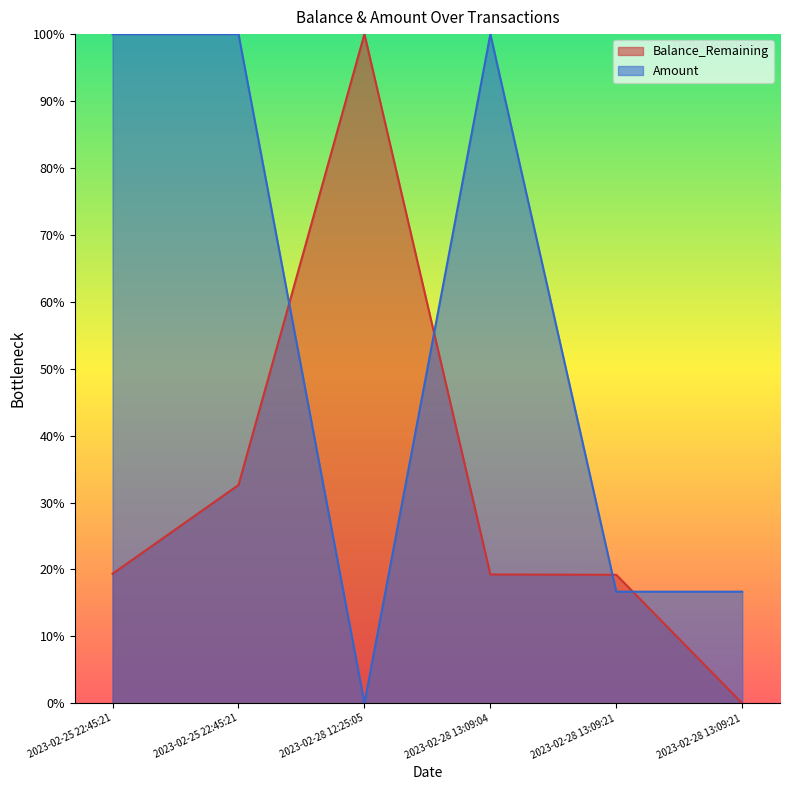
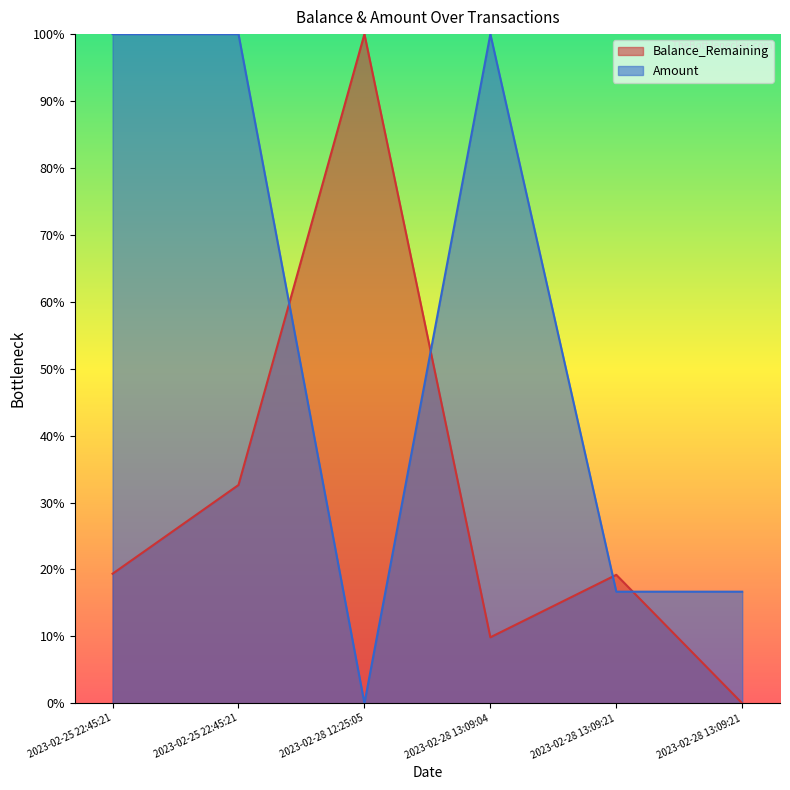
Balance_Remaining, 2023-02-28 13:09:04: 19% -> 10%
